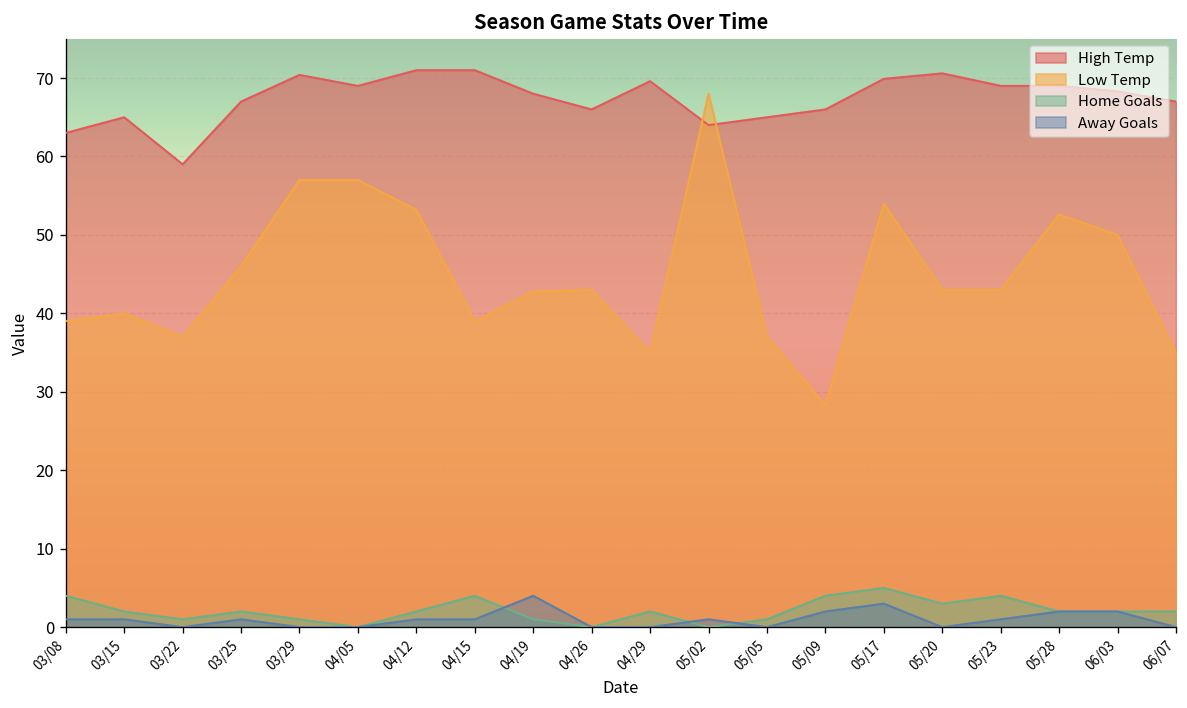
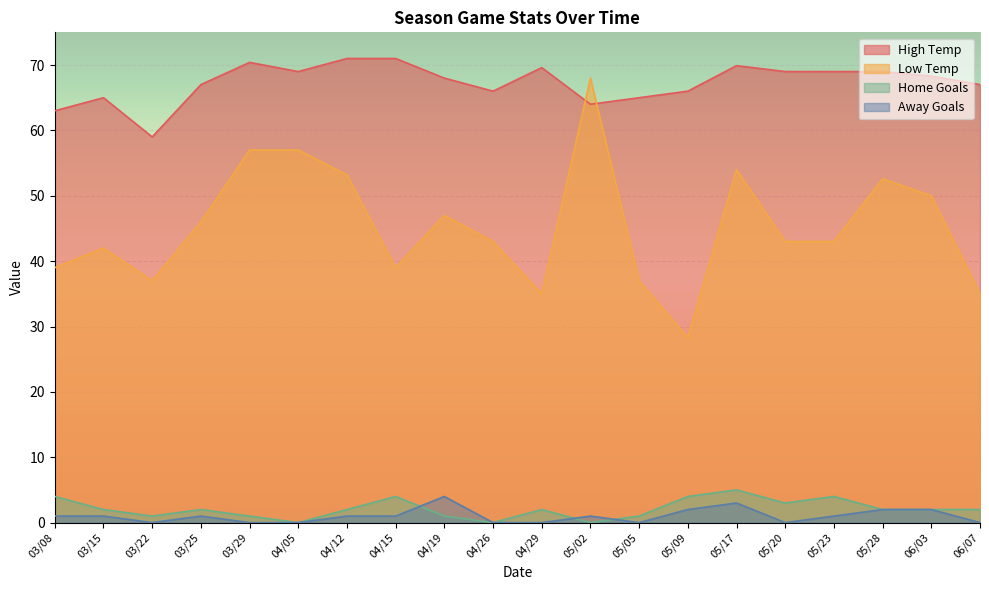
Low Temp, 03/15: 40 -> 42
Low Temp, 04/19: 43 -> 47
High Temp, 05/20: 71 -> 69
